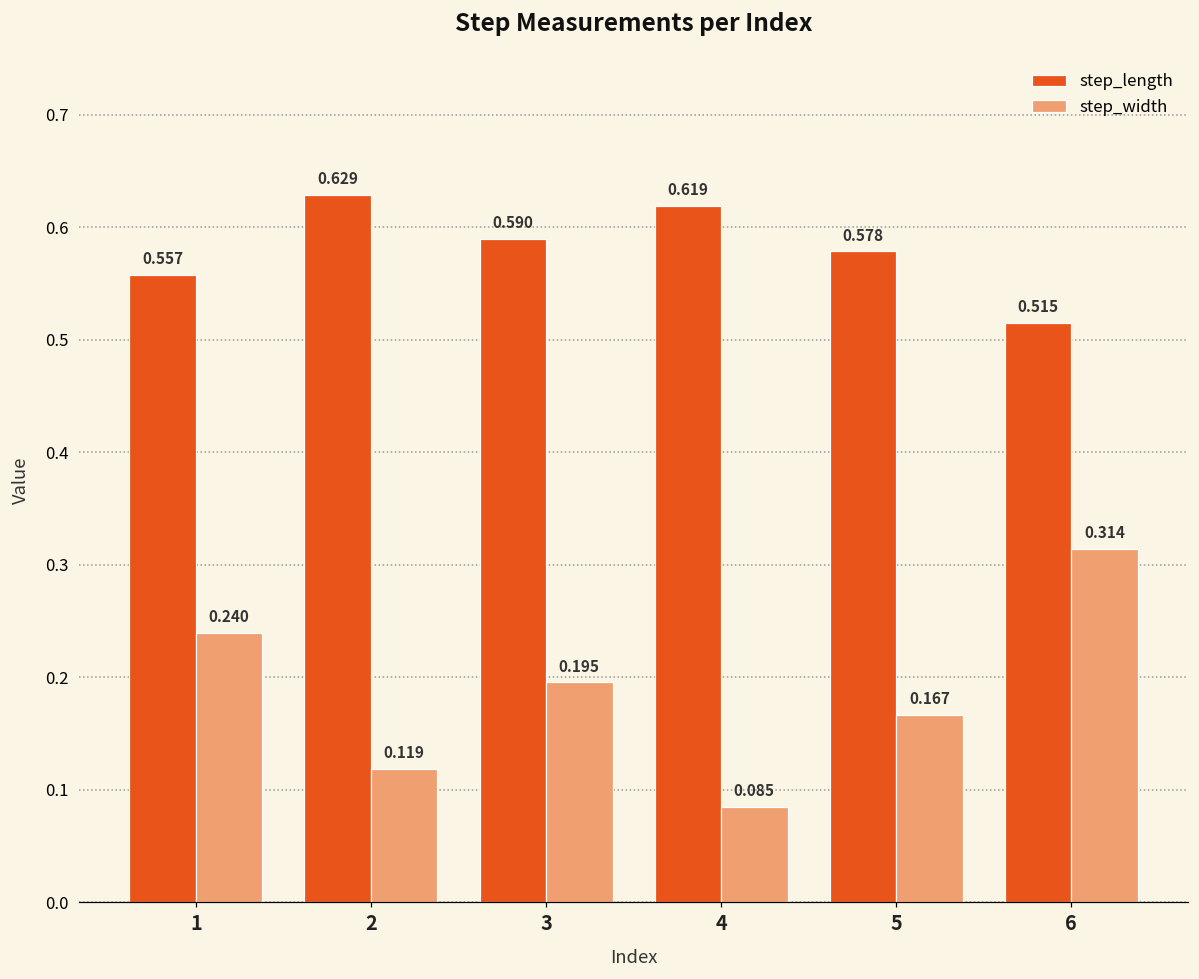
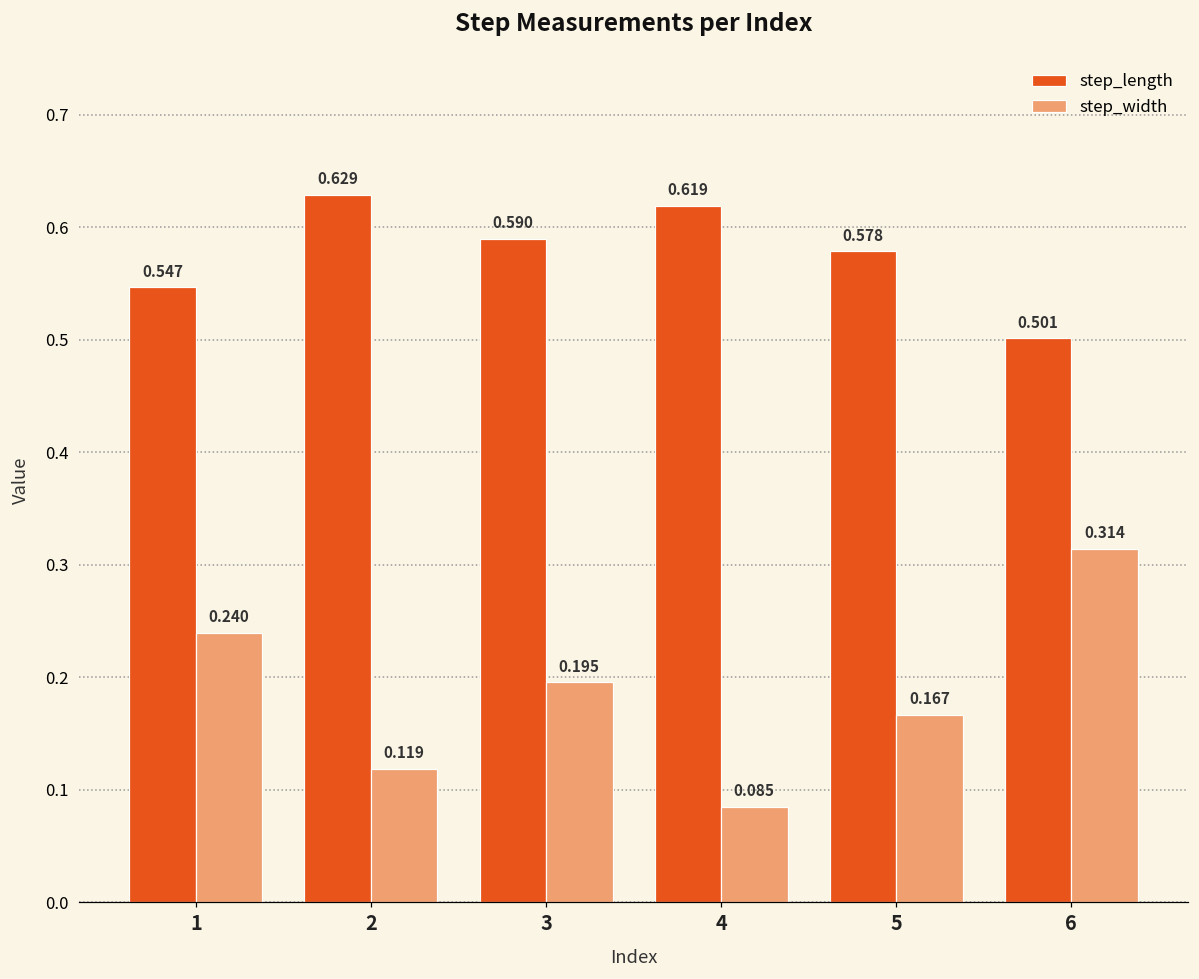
step_length, 1: 0.557 -> 0.547
step_length, 6: 0.515 -> 0.501
